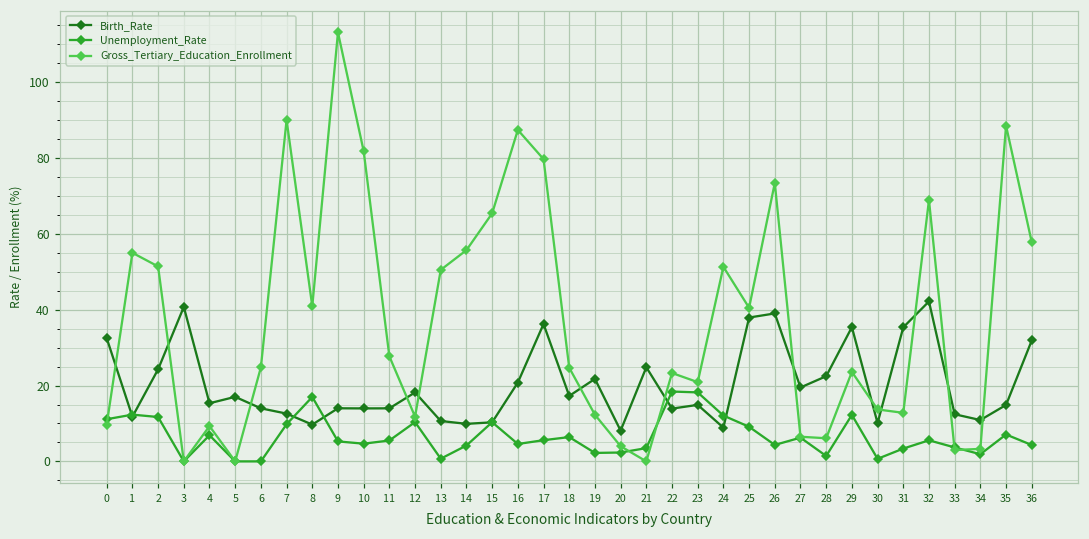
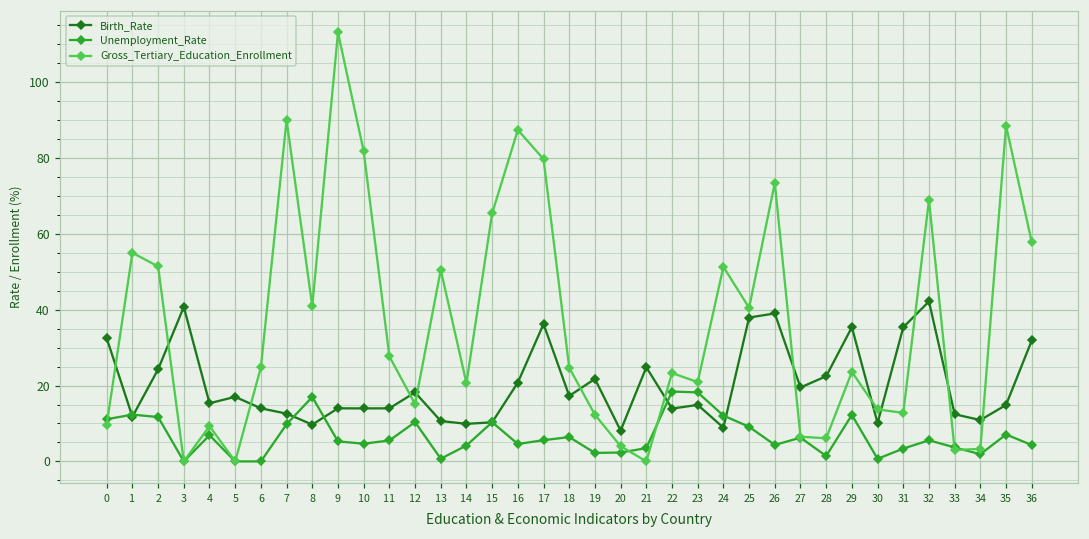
Gross_Tertiary_Education_Enrollment, 12: 12 -> 15
Gross_Tertiary_Education_Enrollment, 14: 56 -> 21
